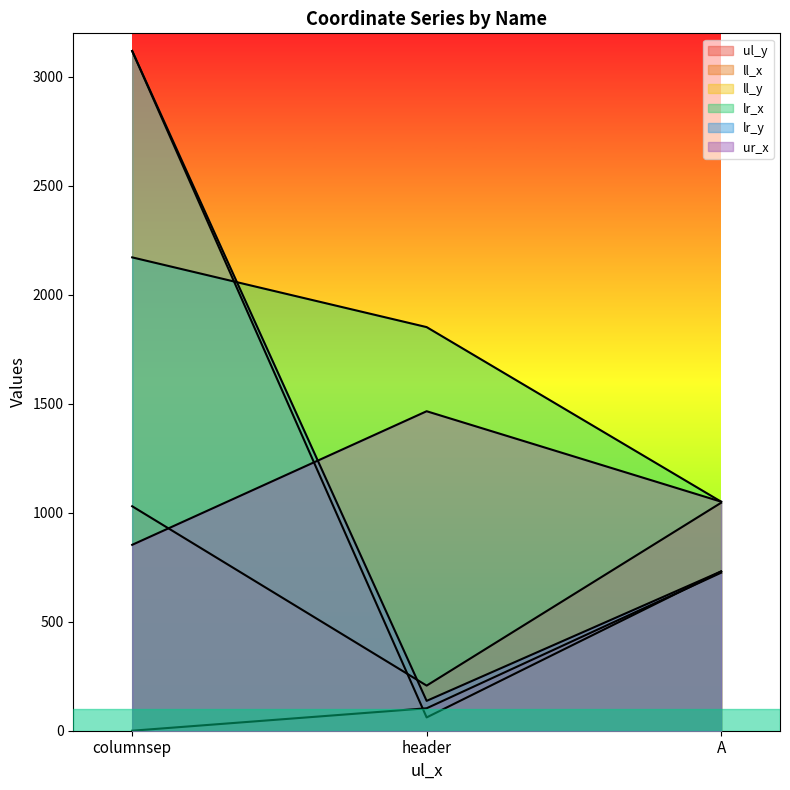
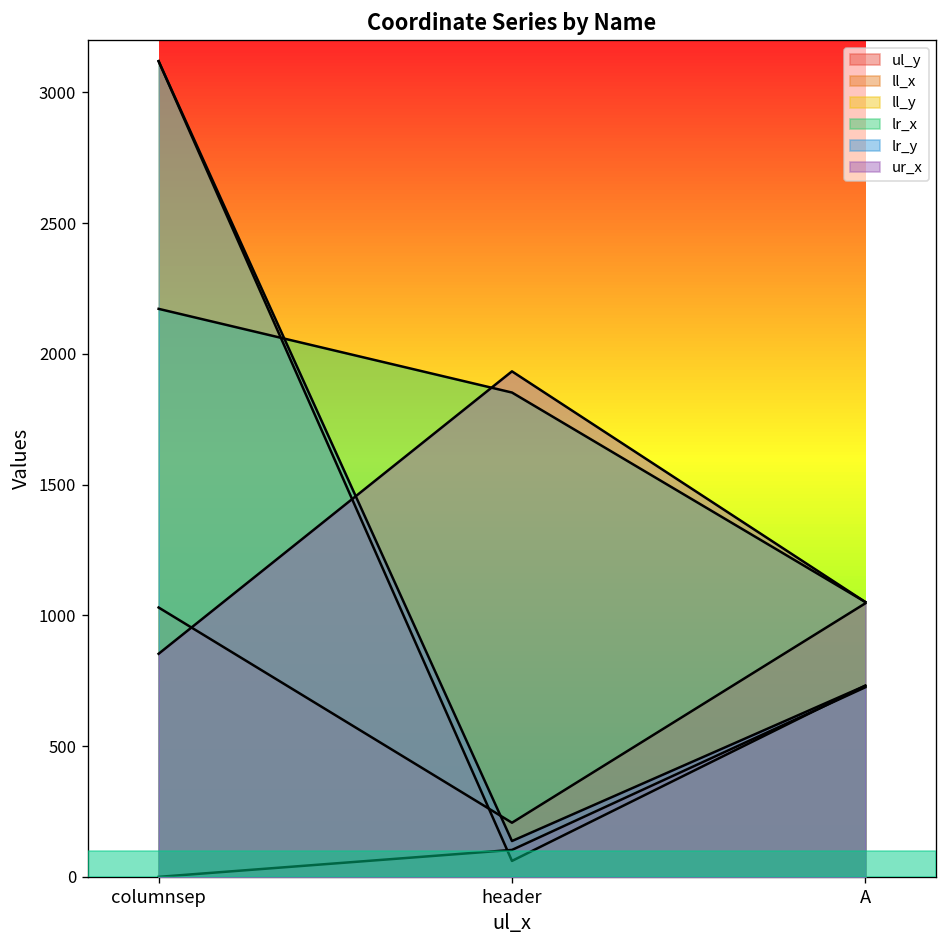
ur_x, header: 1470 -> 1930
